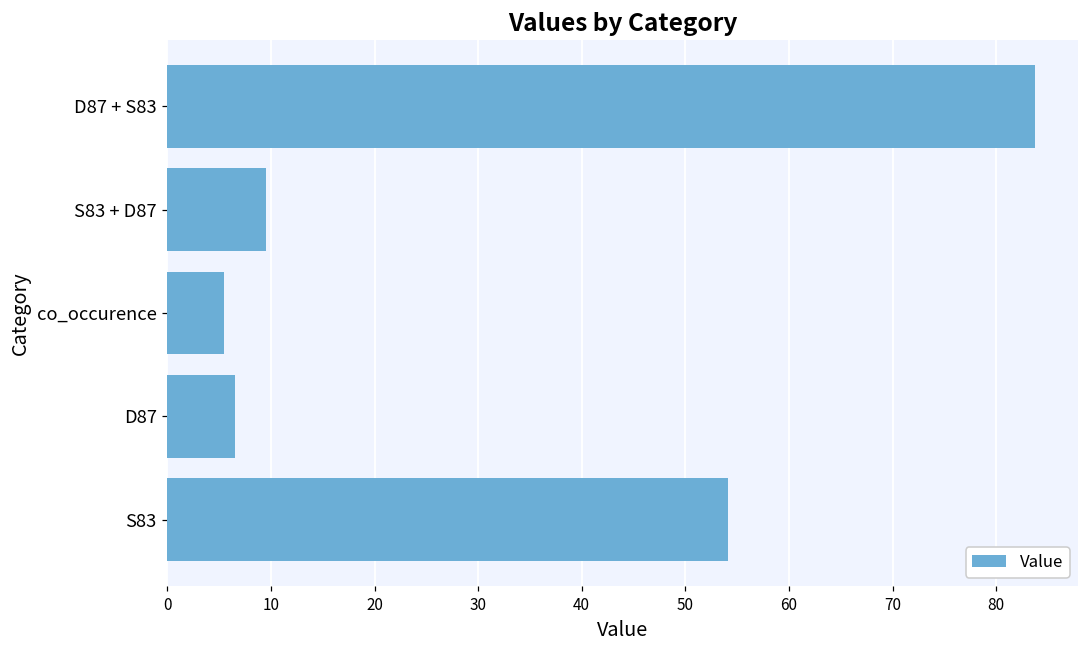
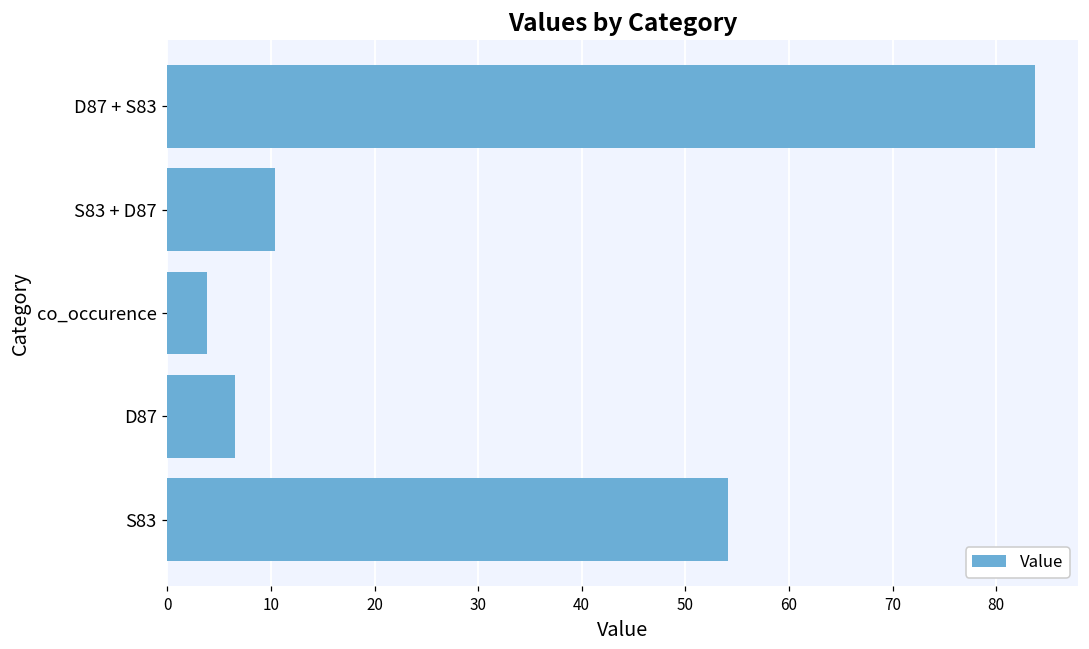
S83 + D87: 9.5 -> 10.4
co_occurence: 5 -> 4
